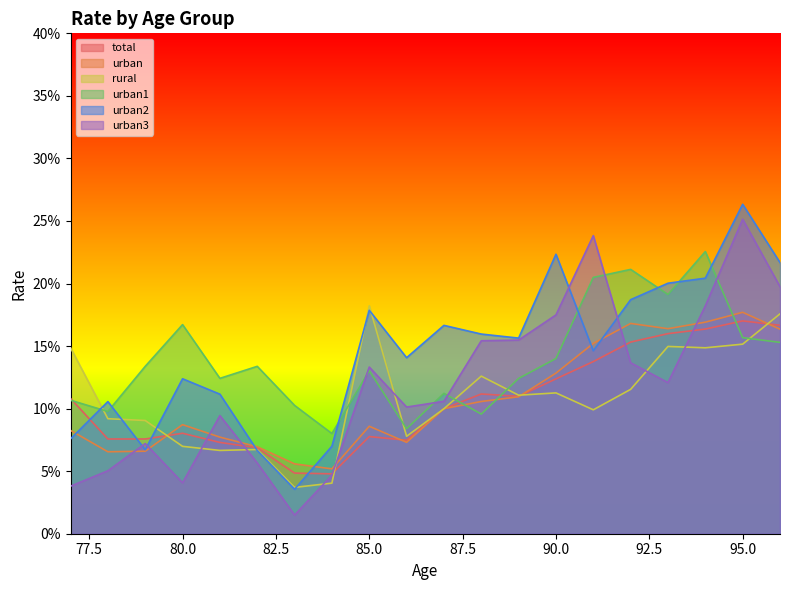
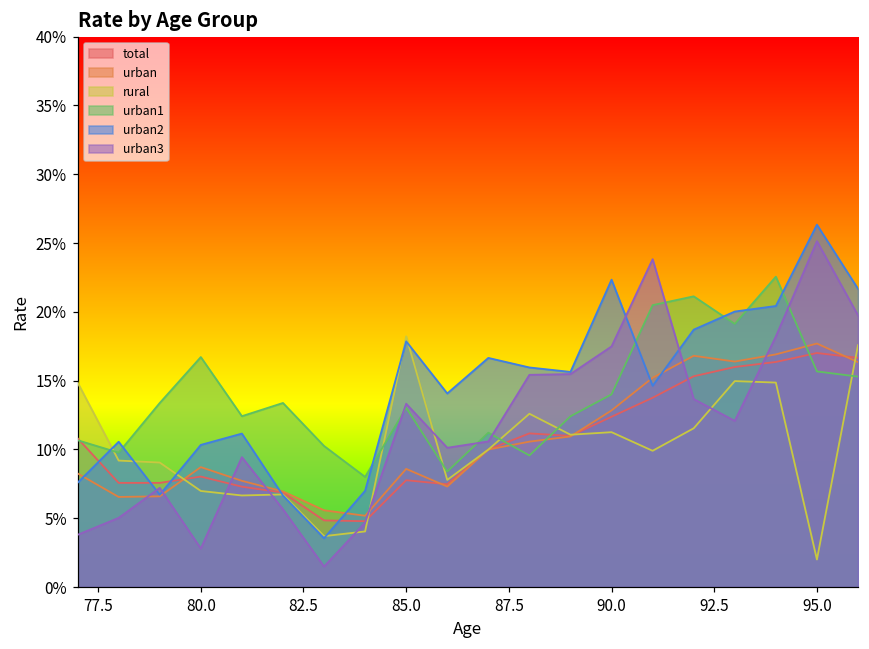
urban2, 80.0: 12.4% -> 10.3%
urban3, 80.0: 4.1% -> 2.8%
rural, 95.0: 15.2% -> 2.0%
